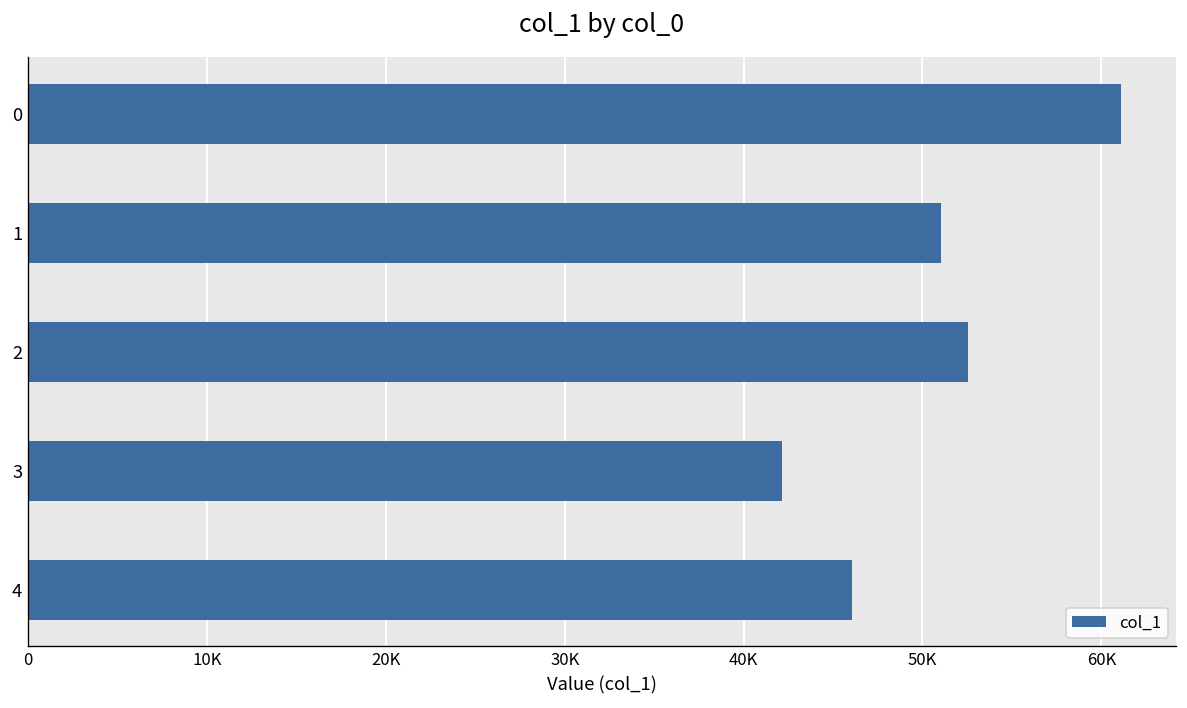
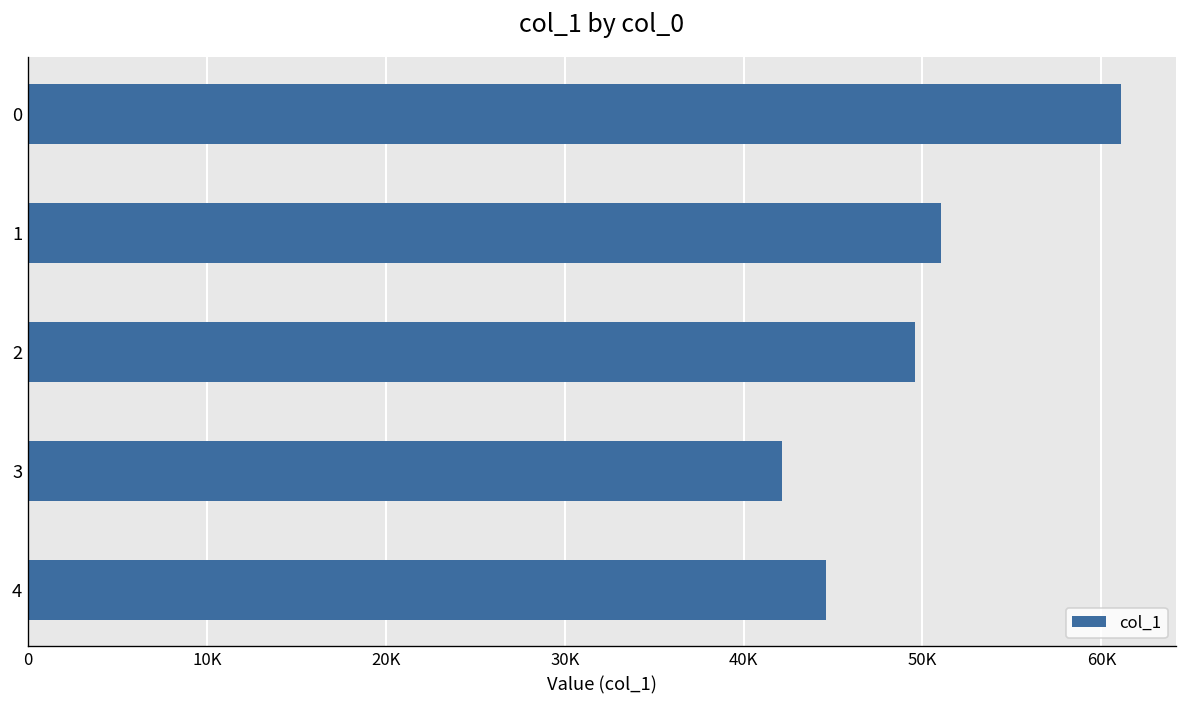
2: 52500 -> 49600
4: 46000 -> 44600
